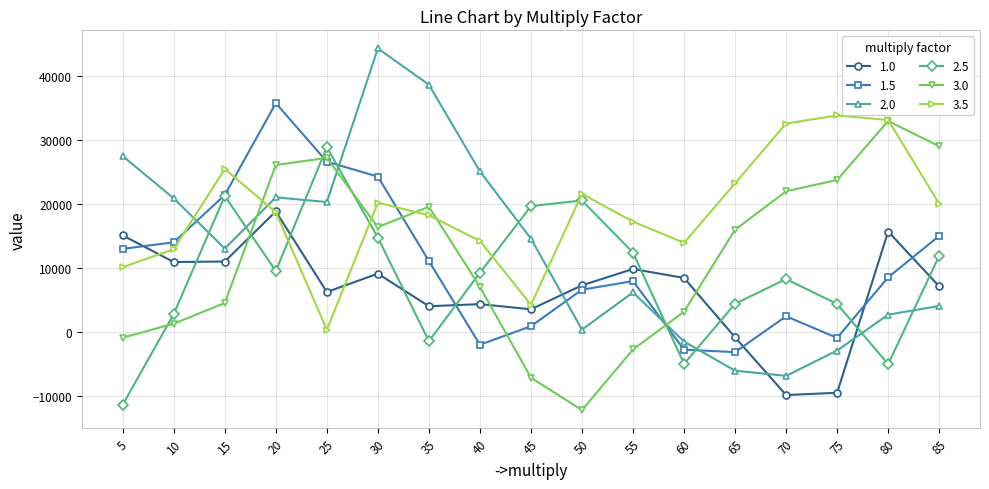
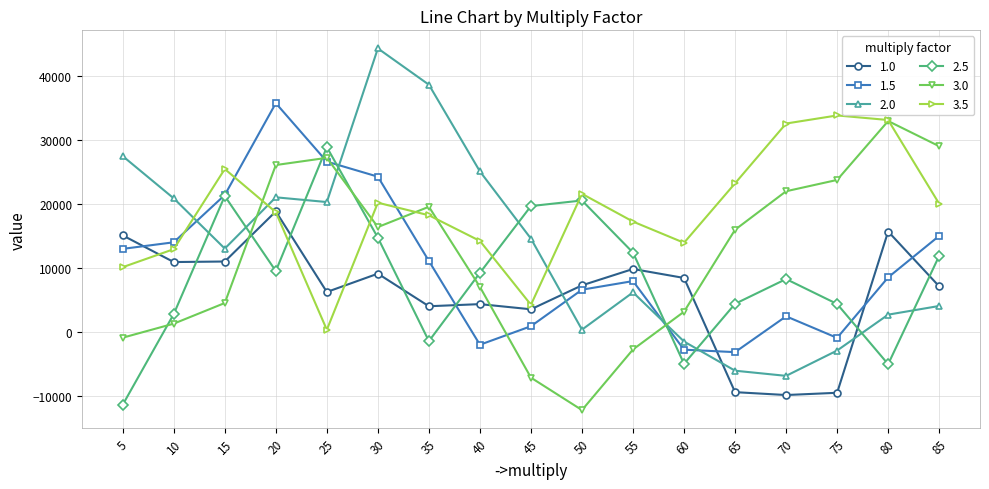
1.0, 65: -1000 -> -9000
